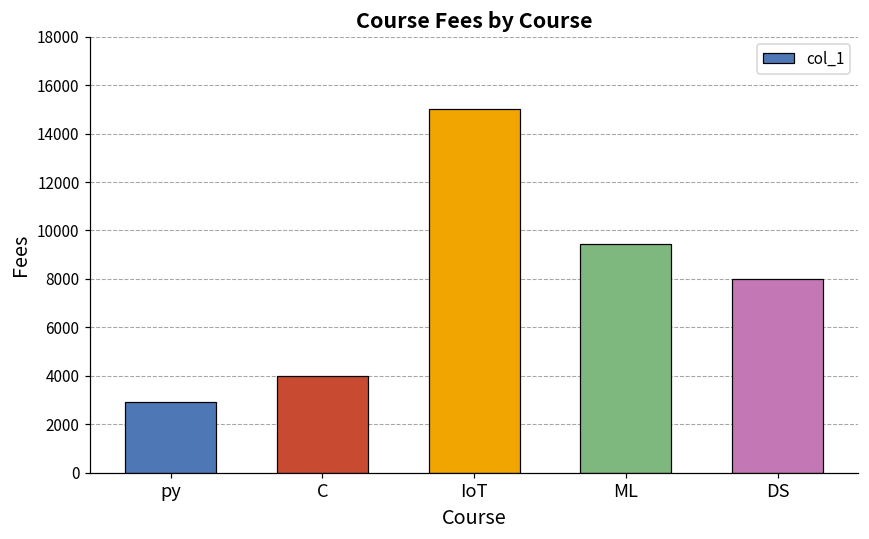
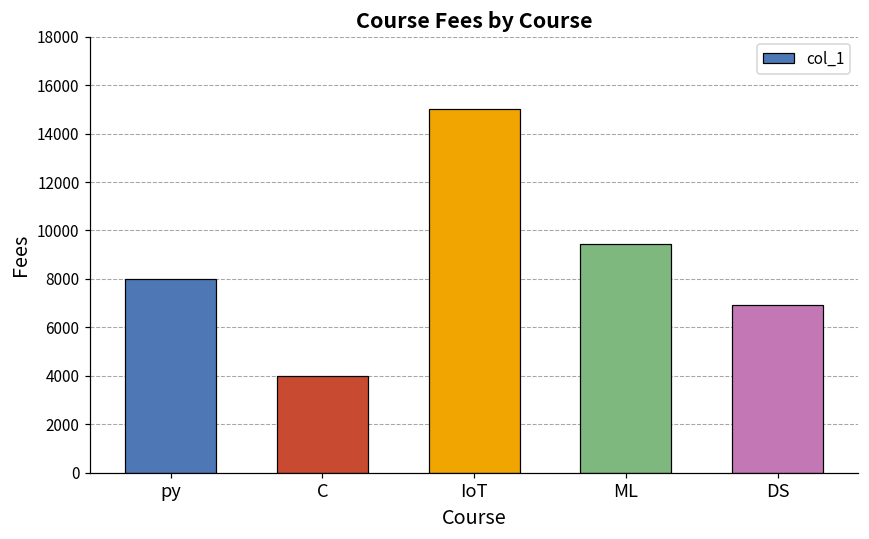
py: 2900 -> 8000
DS: 8000 -> 6900
